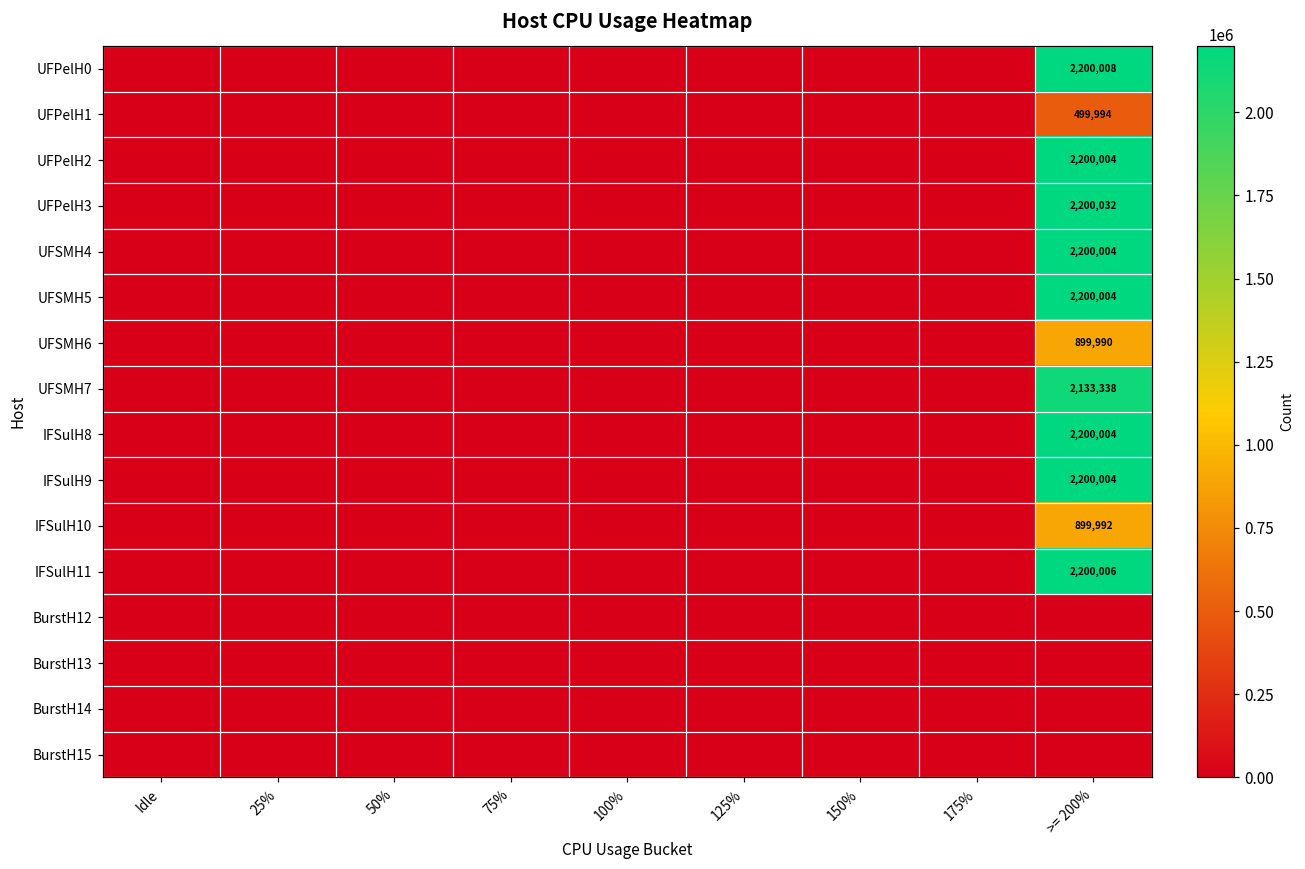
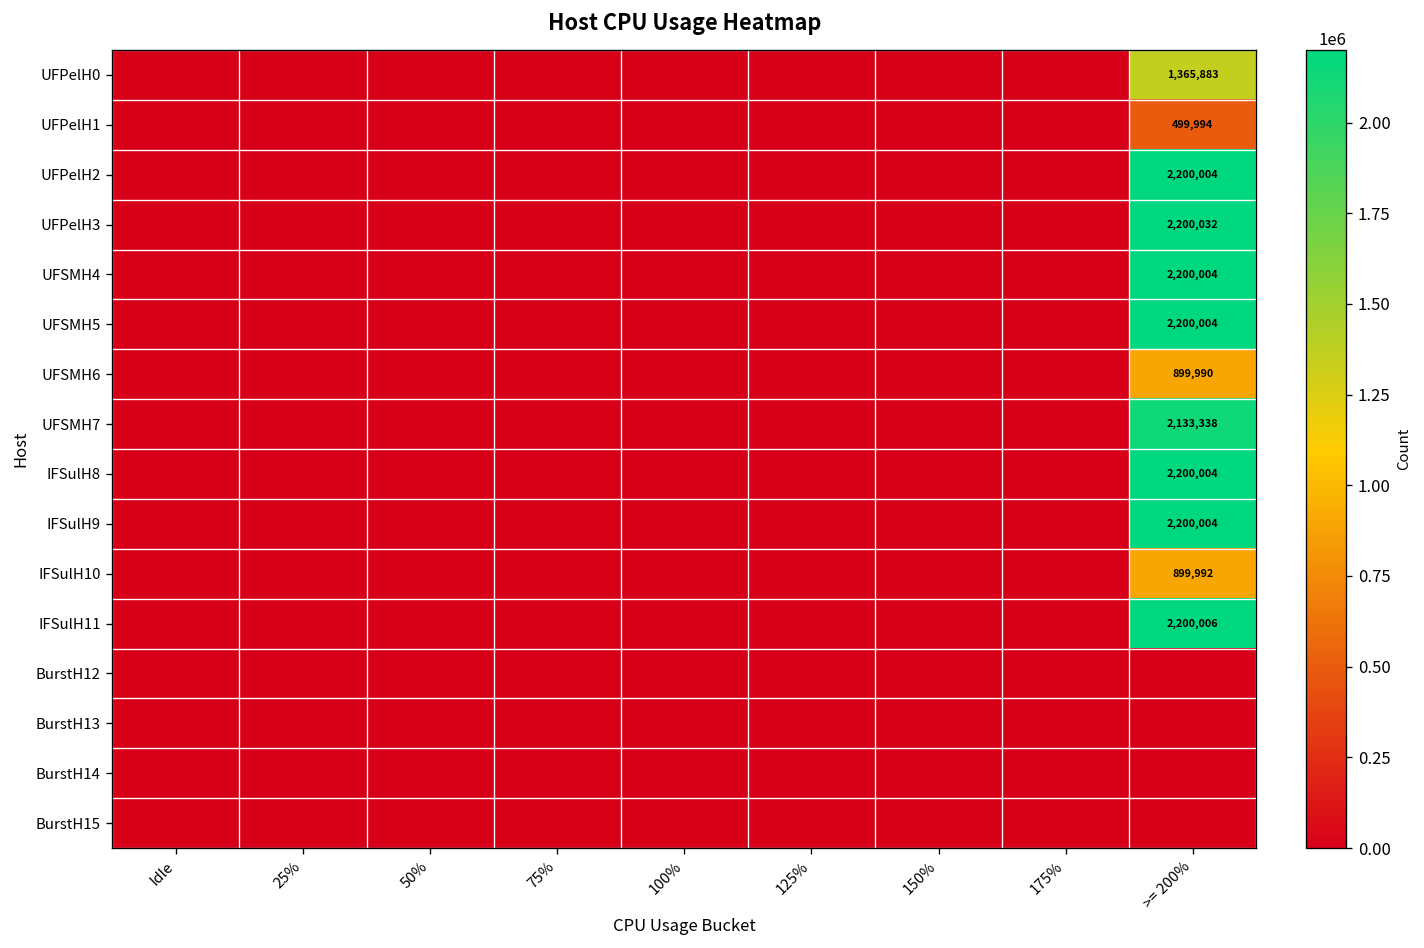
UFPelH0, >= 200%: 2,200,008 -> 1,365,883
